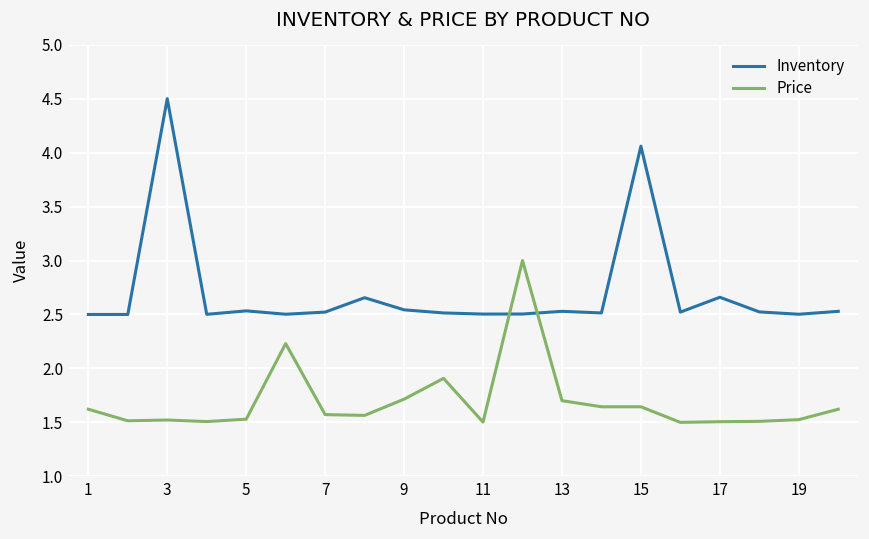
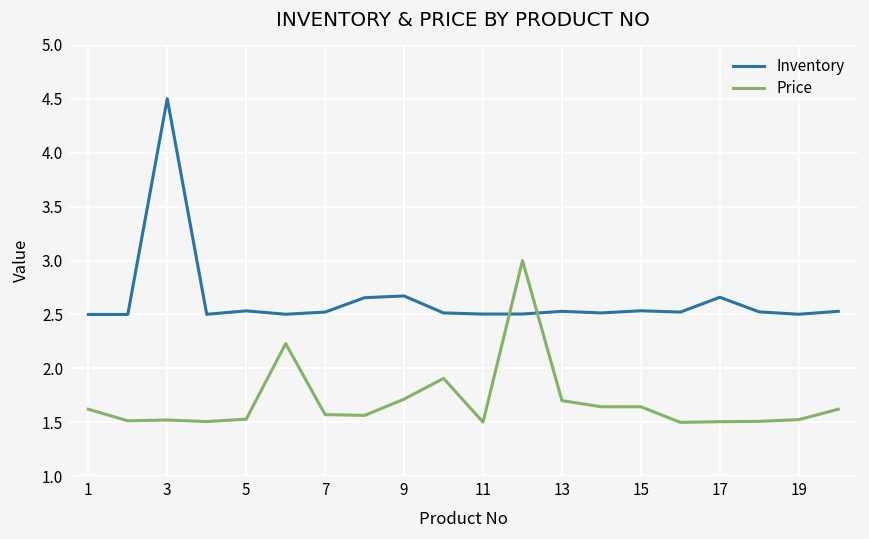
Inventory, 9: 2.5 -> 2.7
Inventory, 15: 4.1 -> 2.5
